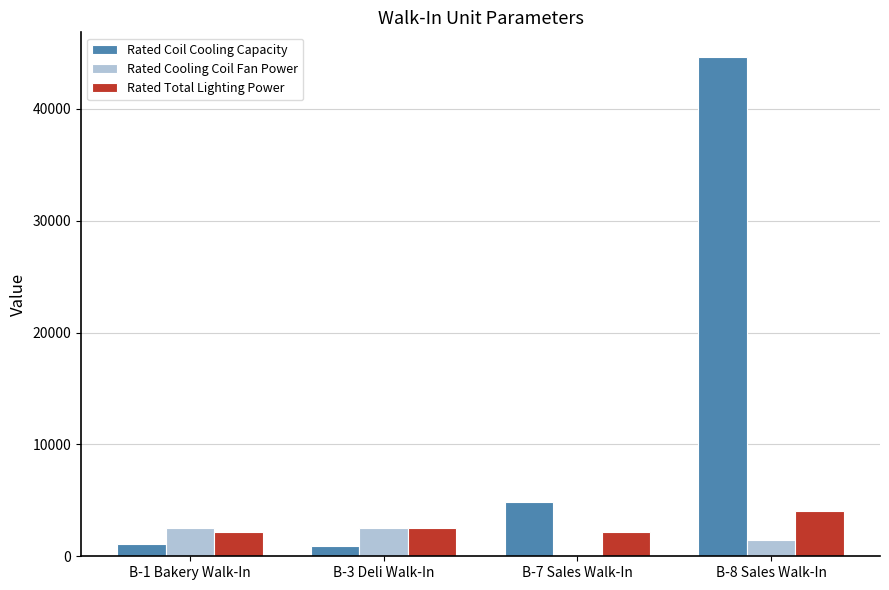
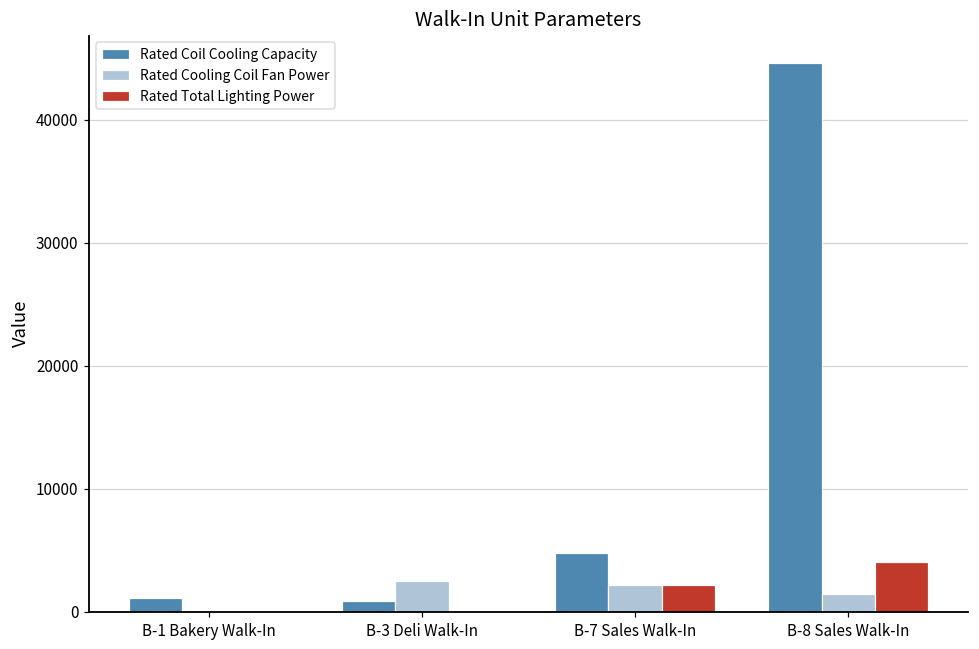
Rated Cooling Coil Fan Power, B-1 Bakery Walk-In: 2500 -> 0
Rated Total Lighting Power, B-1 Bakery Walk-In: 2200 -> 0
Rated Total Lighting Power, B-3 Deli Walk-In: 2500 -> 100
Rated Cooling Coil Fan Power, B-7 Sales Walk-In: 200 -> 2200
